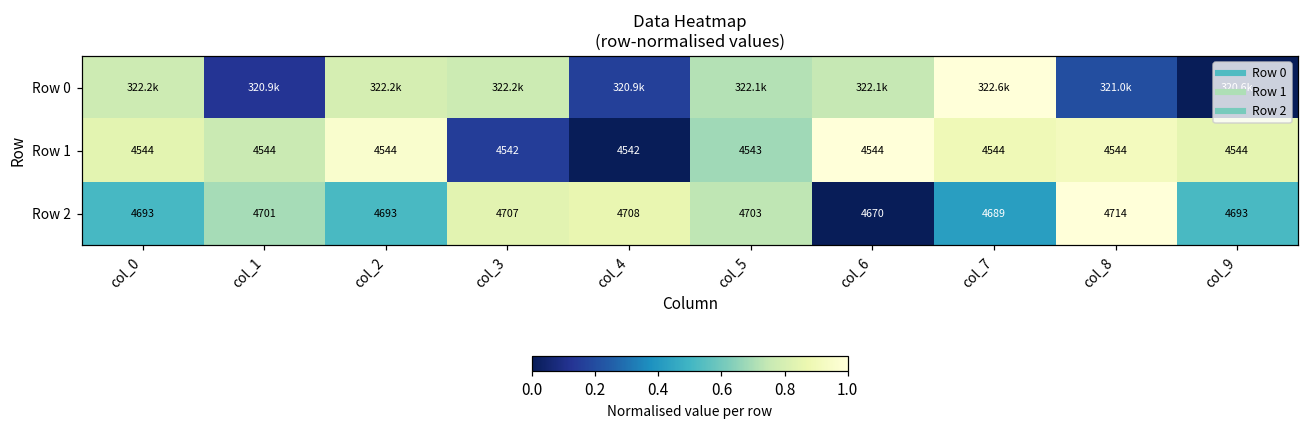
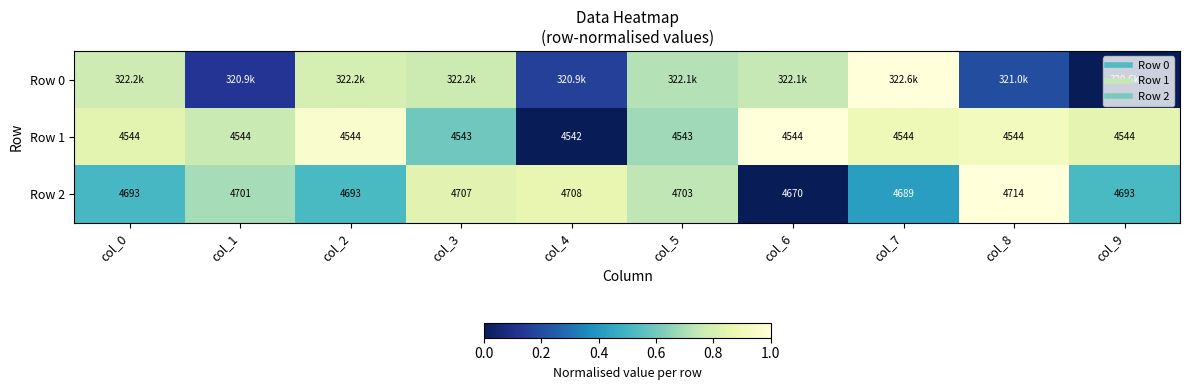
Row 1, col_3: 4542 -> 4543
